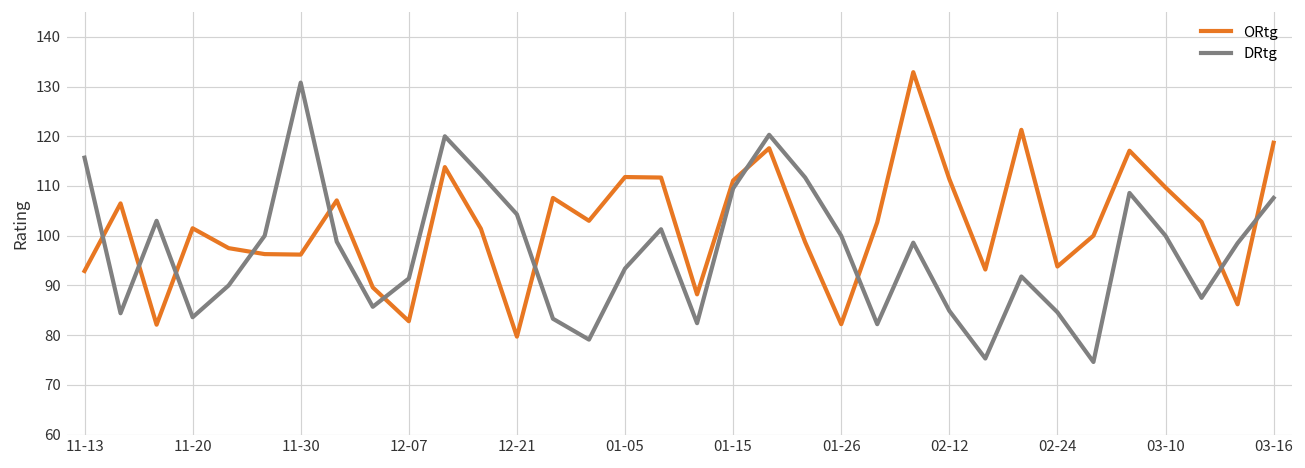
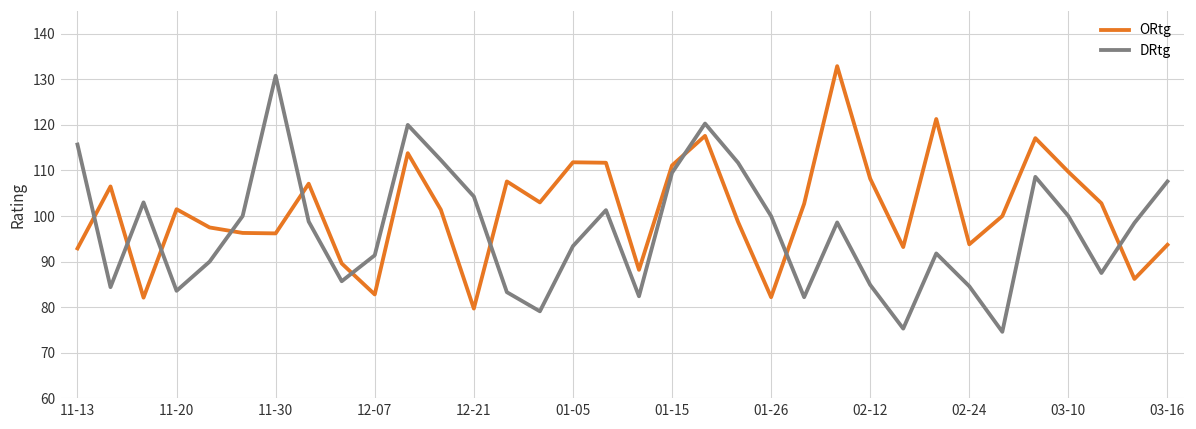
ORtg, 02-12: 111 -> 108
ORtg, 03-16: 119 -> 94
